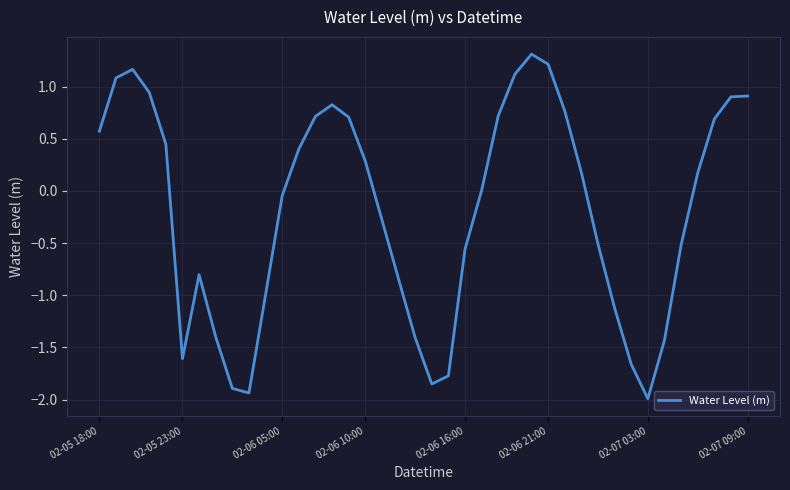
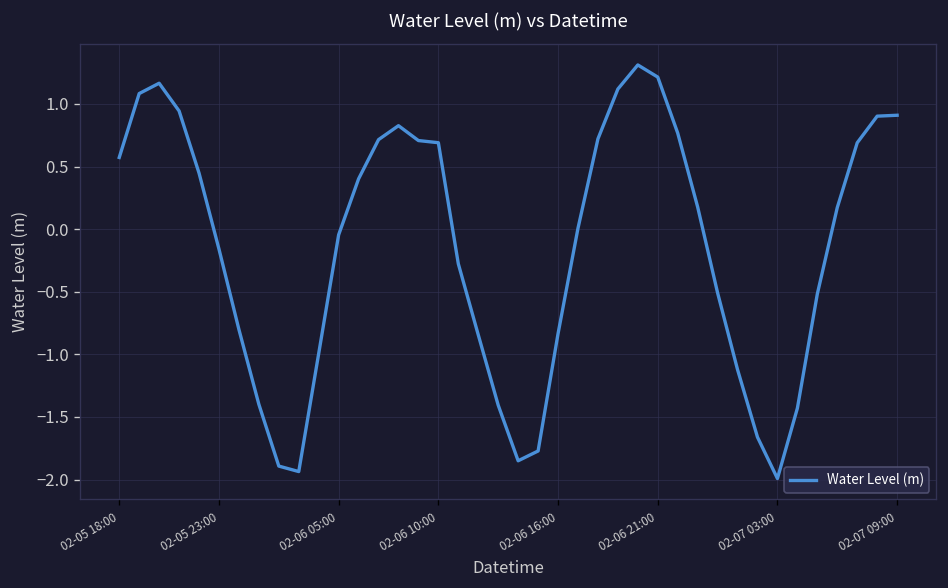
02-05 23:00: -1.61 -> -0.16
02-06 10:00: 0.29 -> 0.69
02-06 16:00: -0.56 -> -0.84
